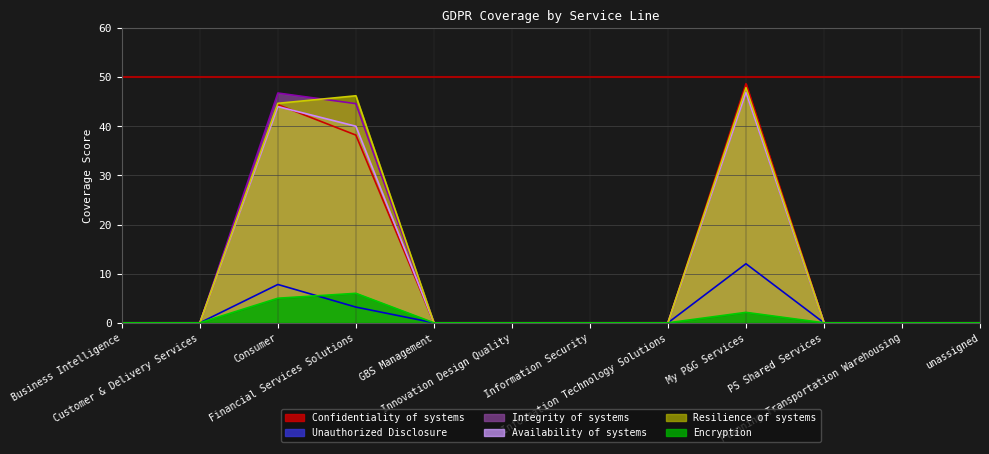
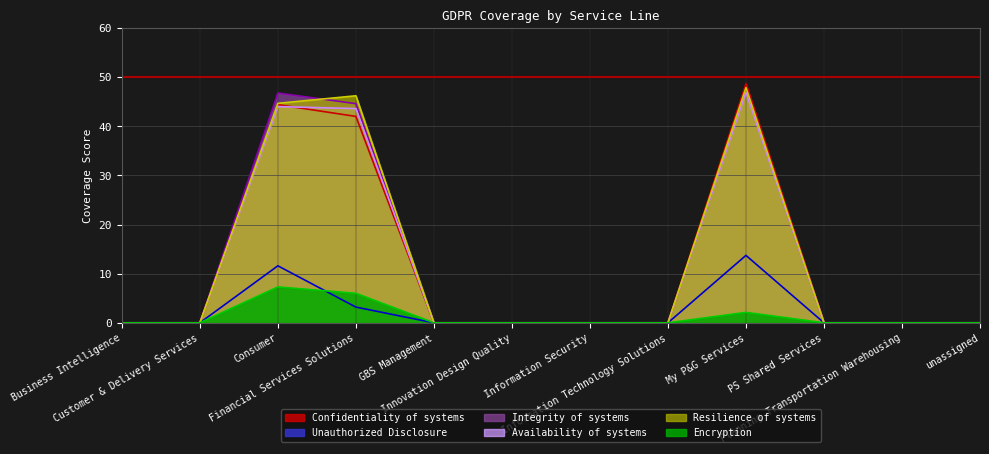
Unauthorized Disclosure, Consumer: 8 -> 12
Encryption, Consumer: 5 -> 7
Confidentiality of systems, Financial Services Solutions: 38 -> 42
Availability of systems, Financial Services Solutions: 40 -> 44
Unauthorized Disclosure, My P&G Services: 12 -> 14
